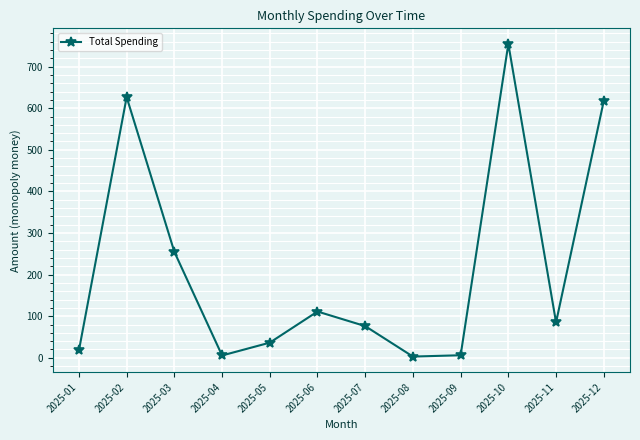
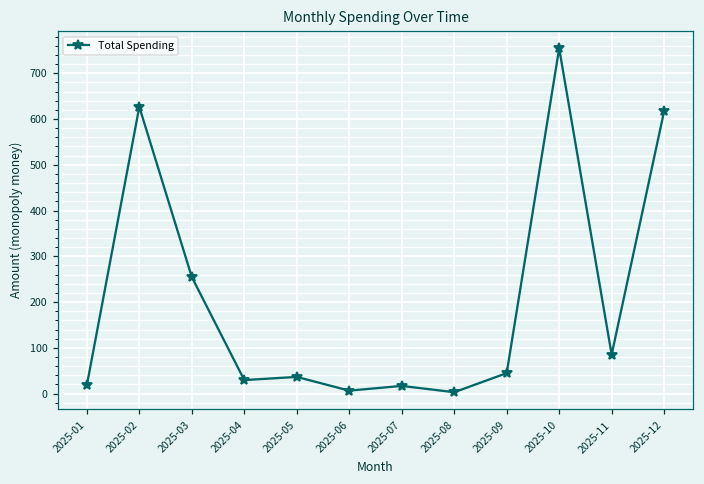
2025-04: 10 -> 30
2025-06: 110 -> 10
2025-07: 80 -> 20
2025-09: 10 -> 40
